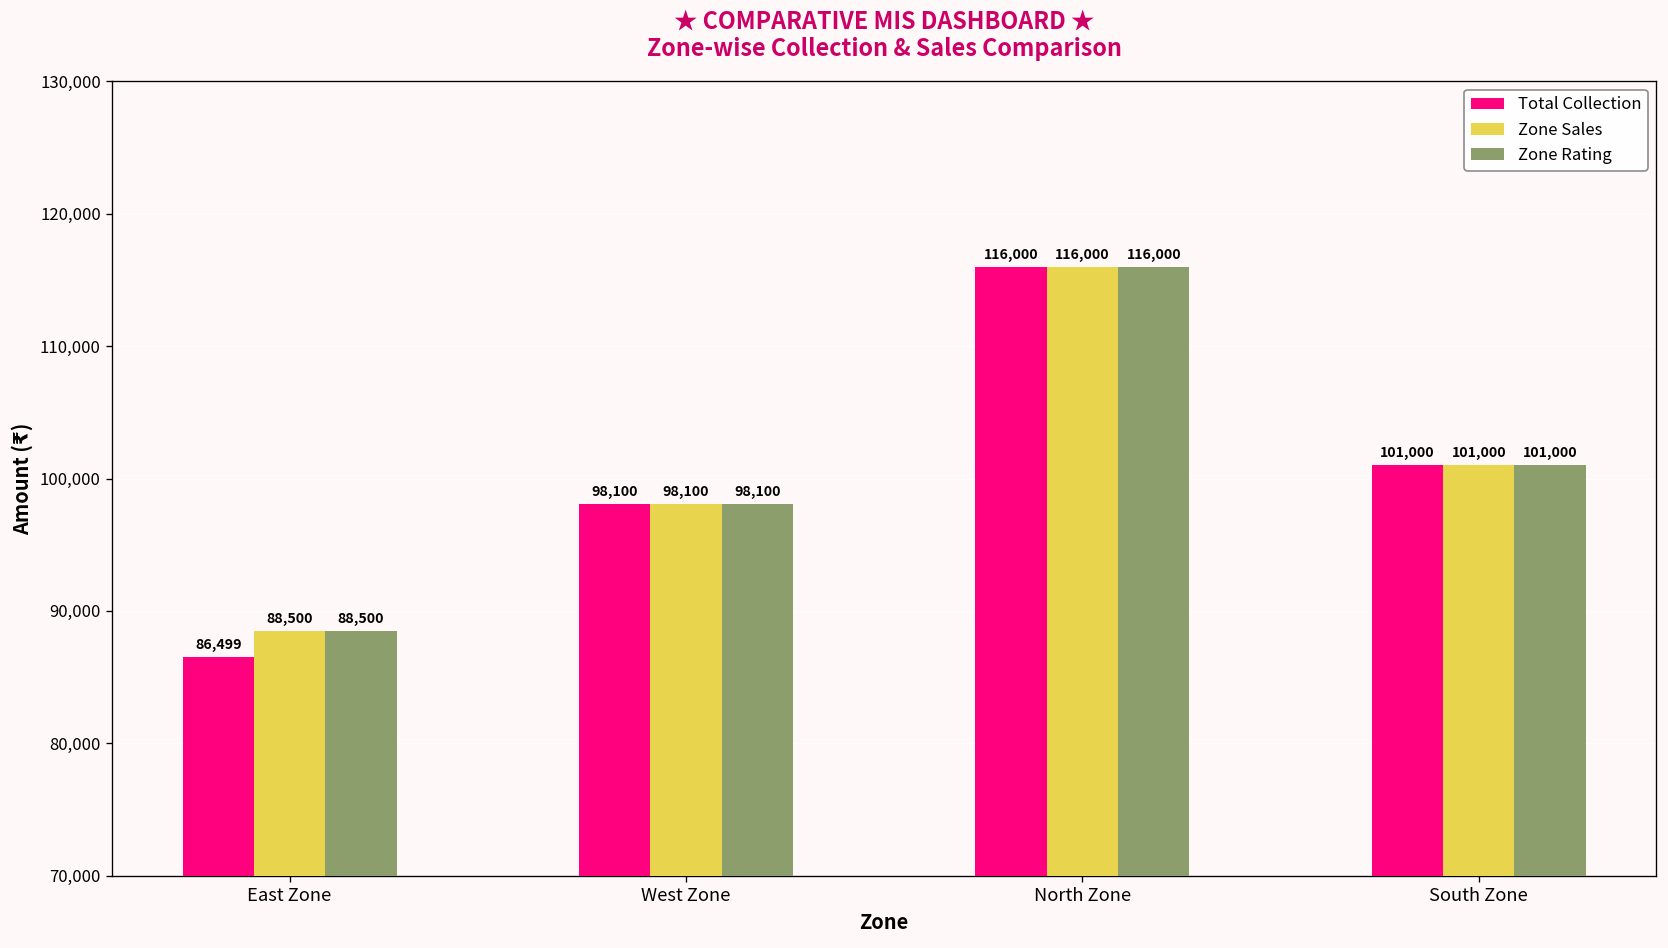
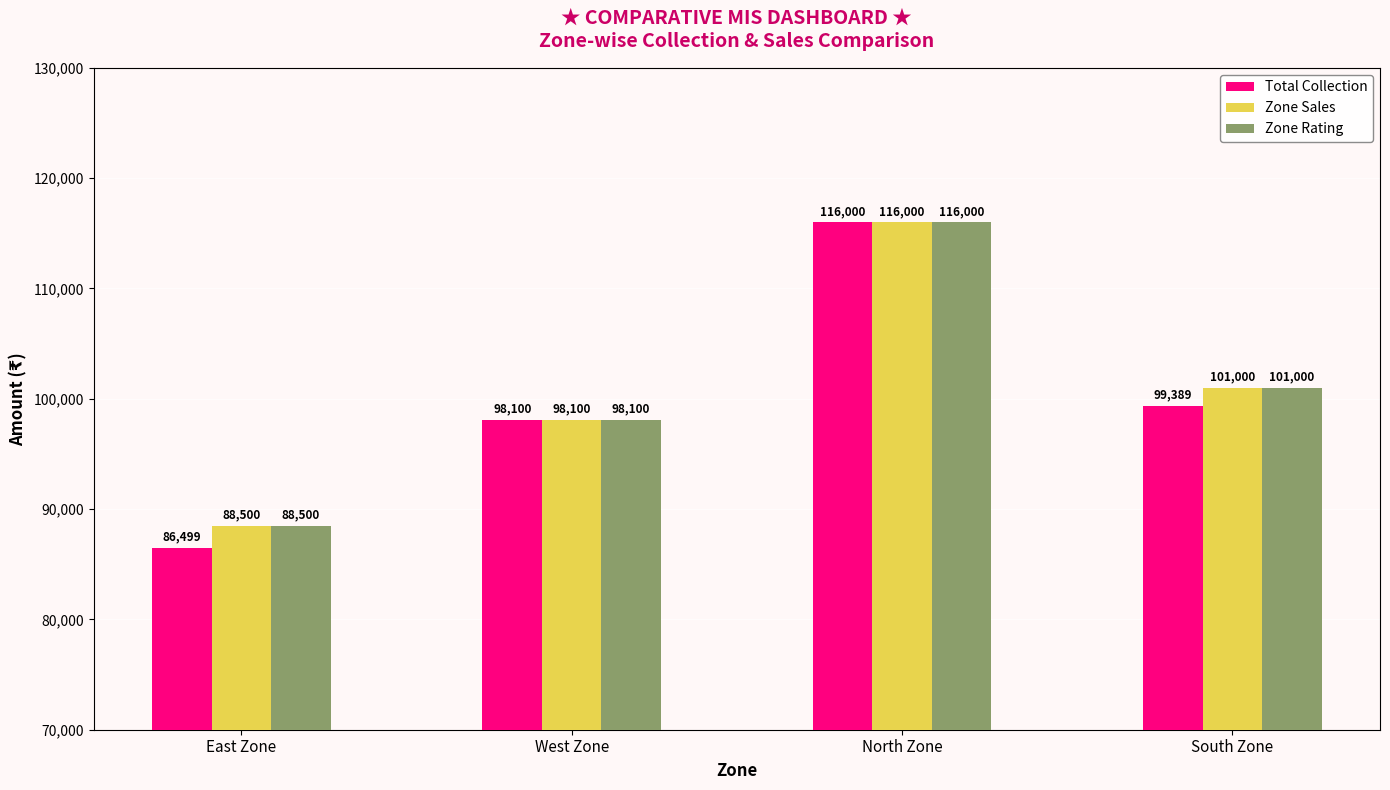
Total Collection, South Zone: 101,000 -> 99,389
